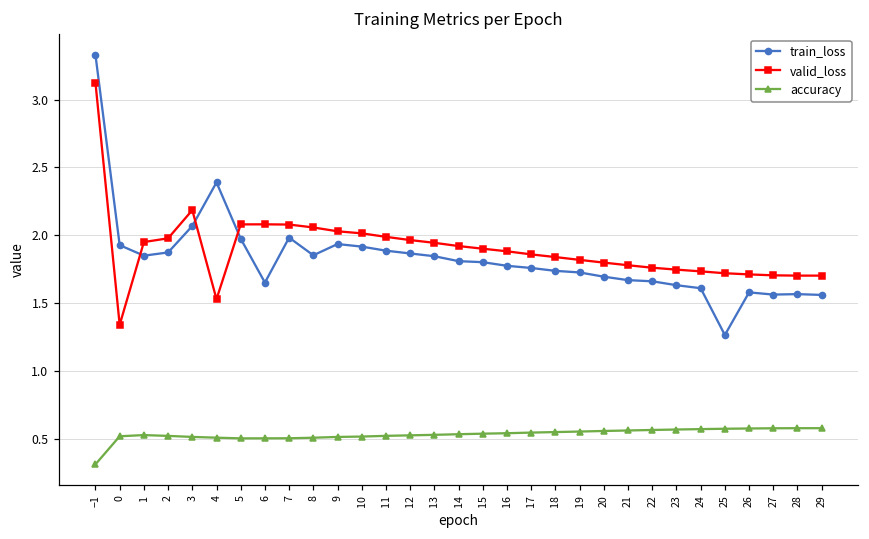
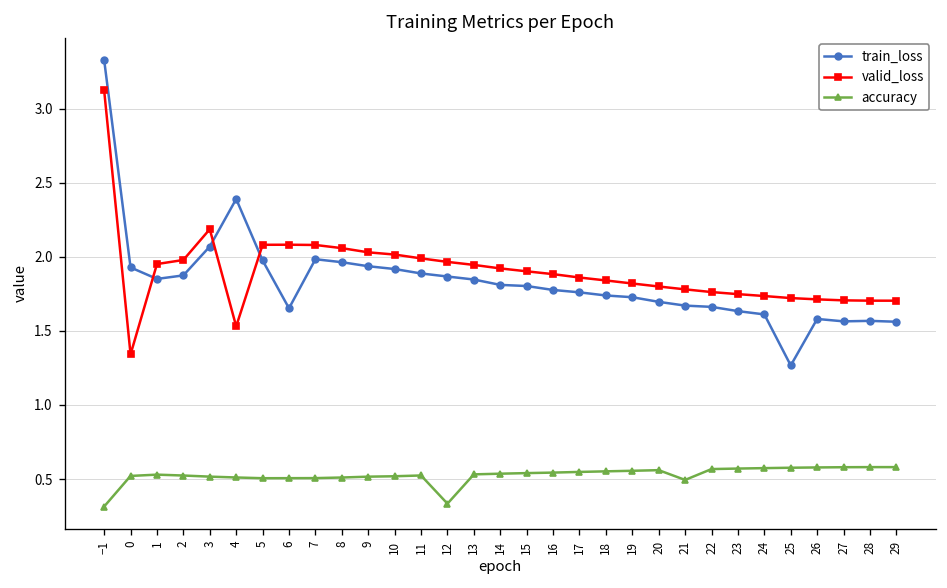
train_loss, 8: 1.85 -> 1.96
accuracy, 12: 0.53 -> 0.33
accuracy, 21: 0.56 -> 0.49
